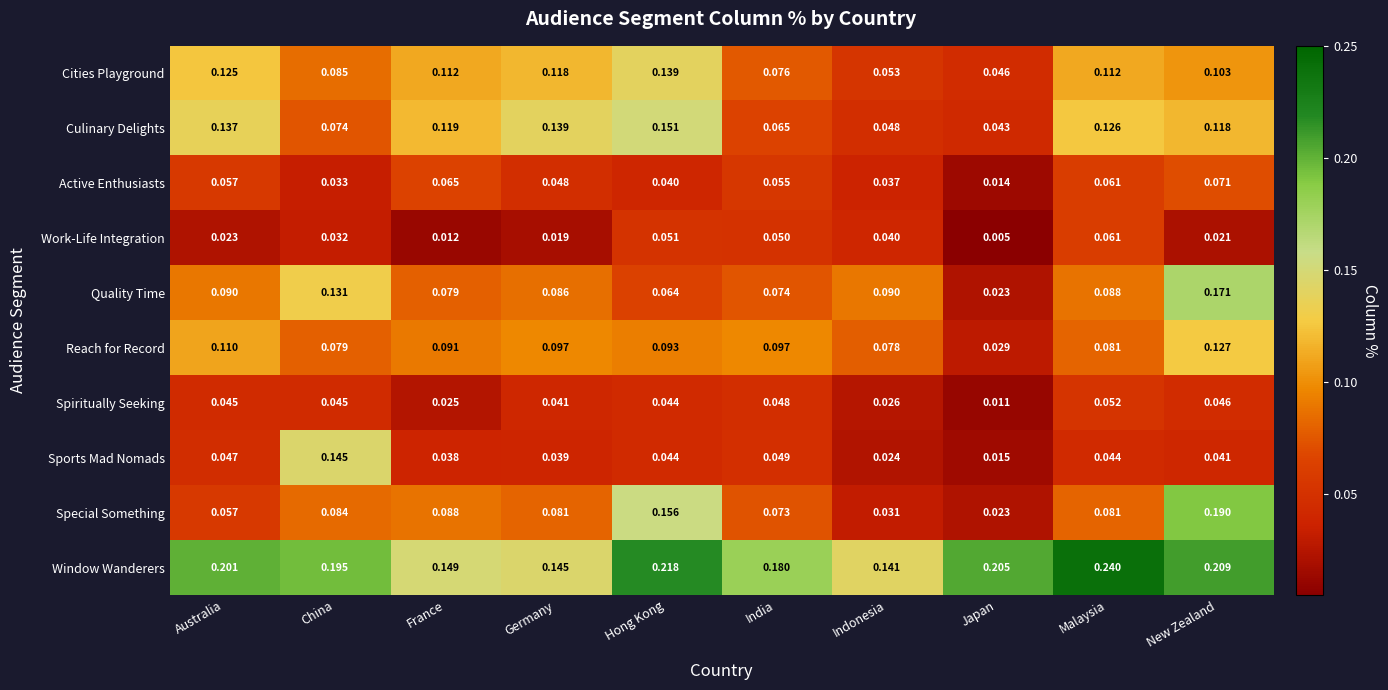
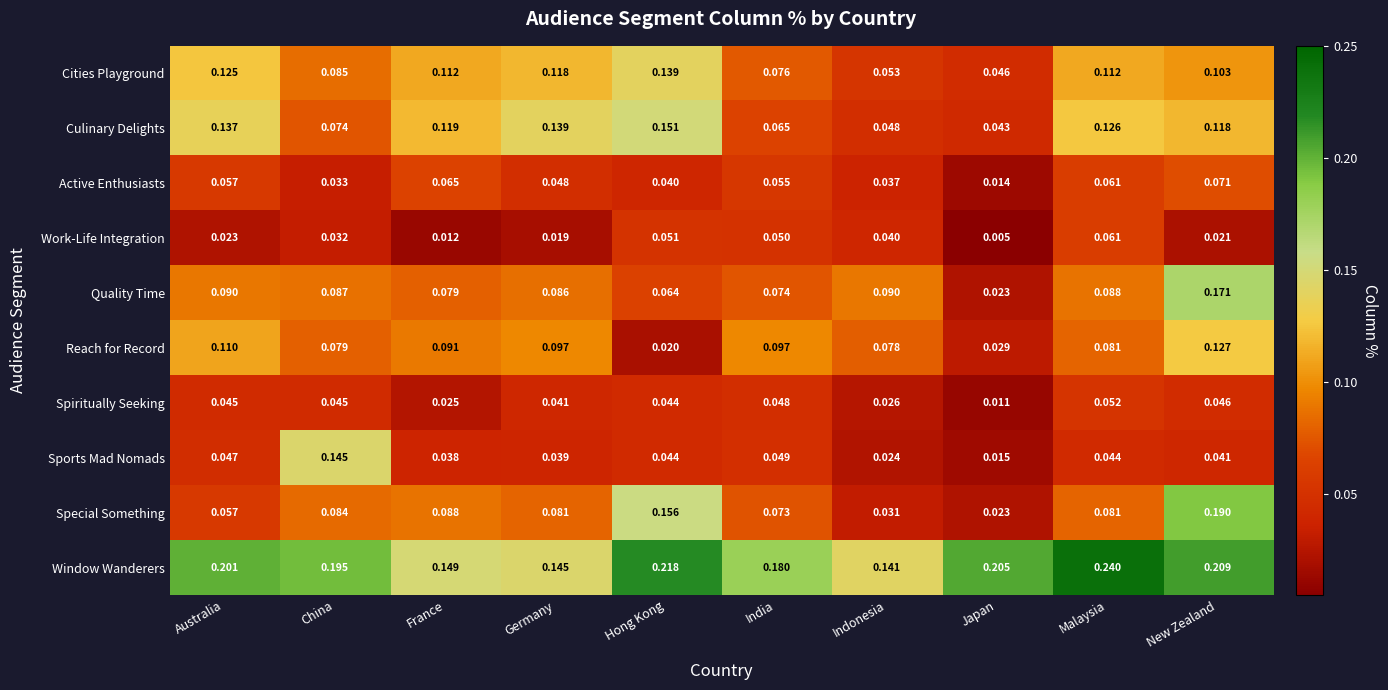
Quality Time, China: 0.131 -> 0.087
Reach for Record, Hong Kong: 0.093 -> 0.020
